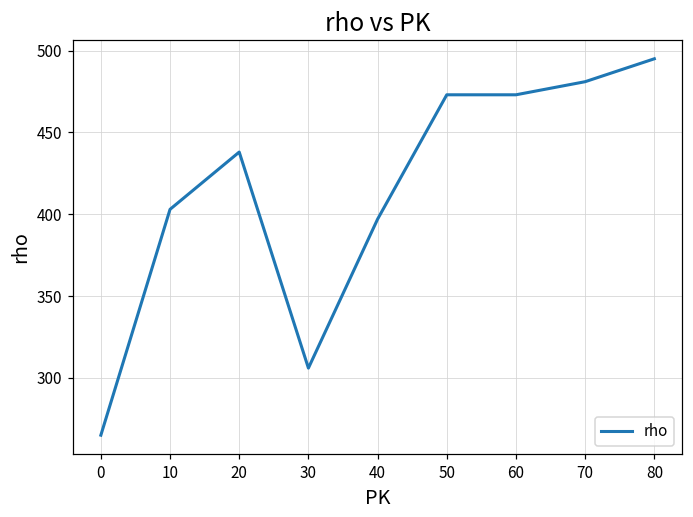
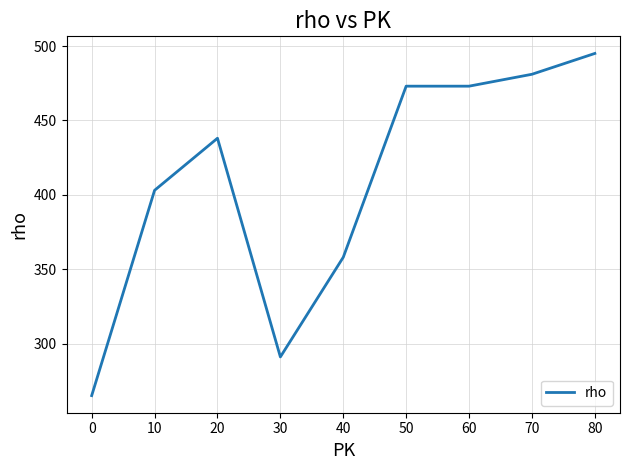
30: 306 -> 291
40: 397 -> 358
